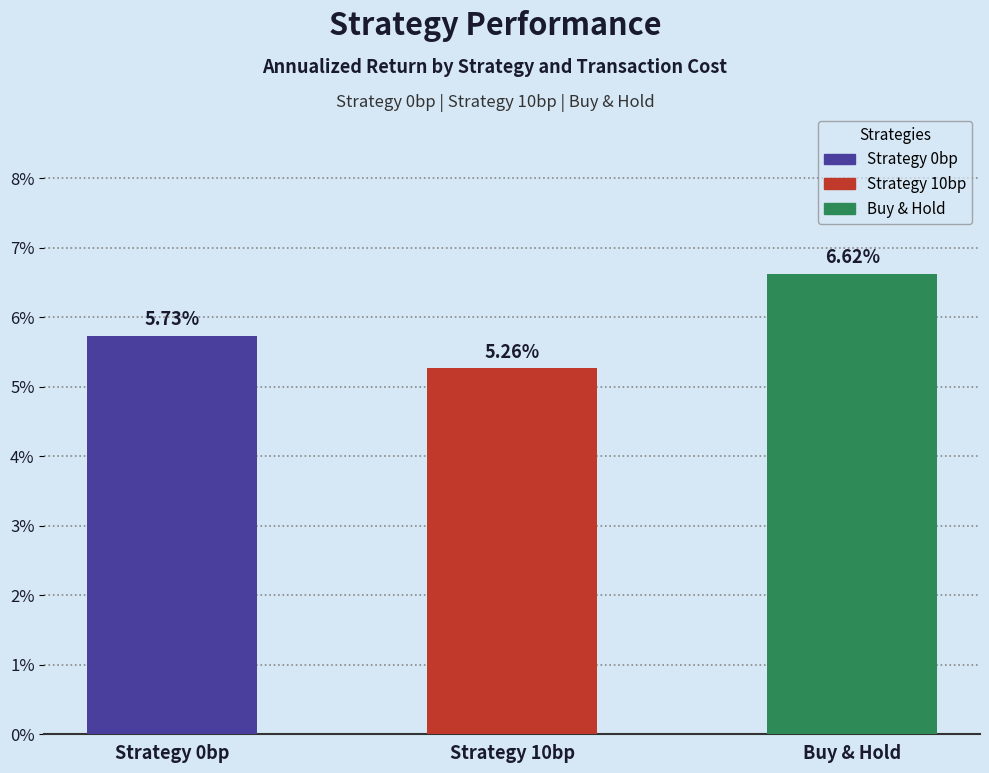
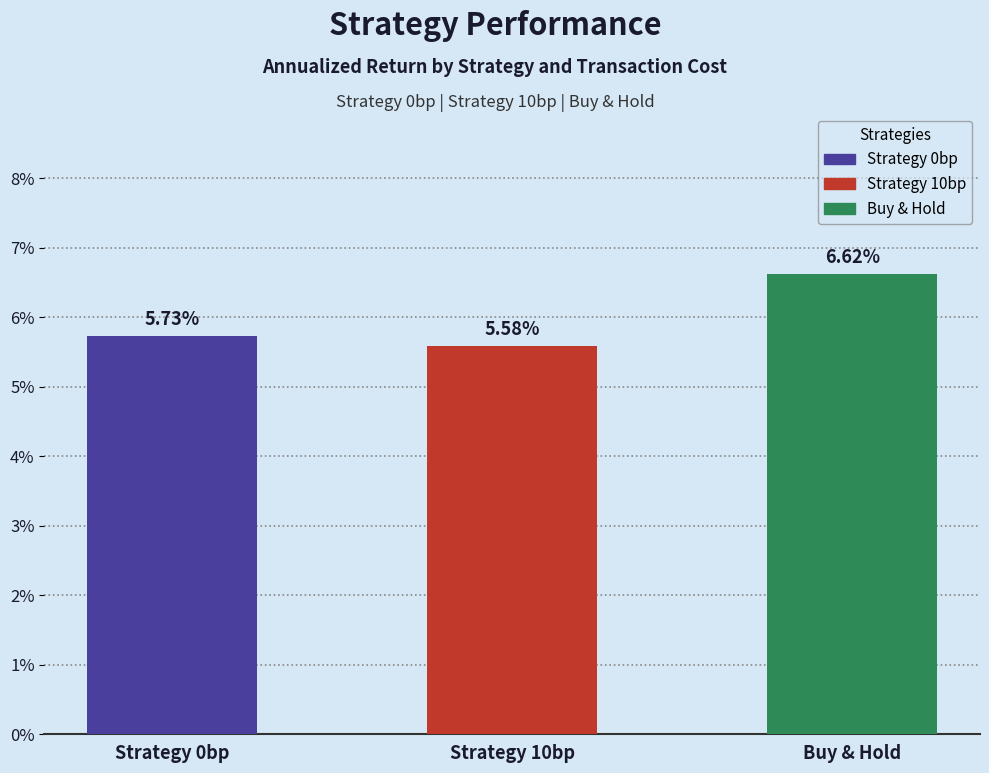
Strategy 10bp: 5.26% -> 5.58%
